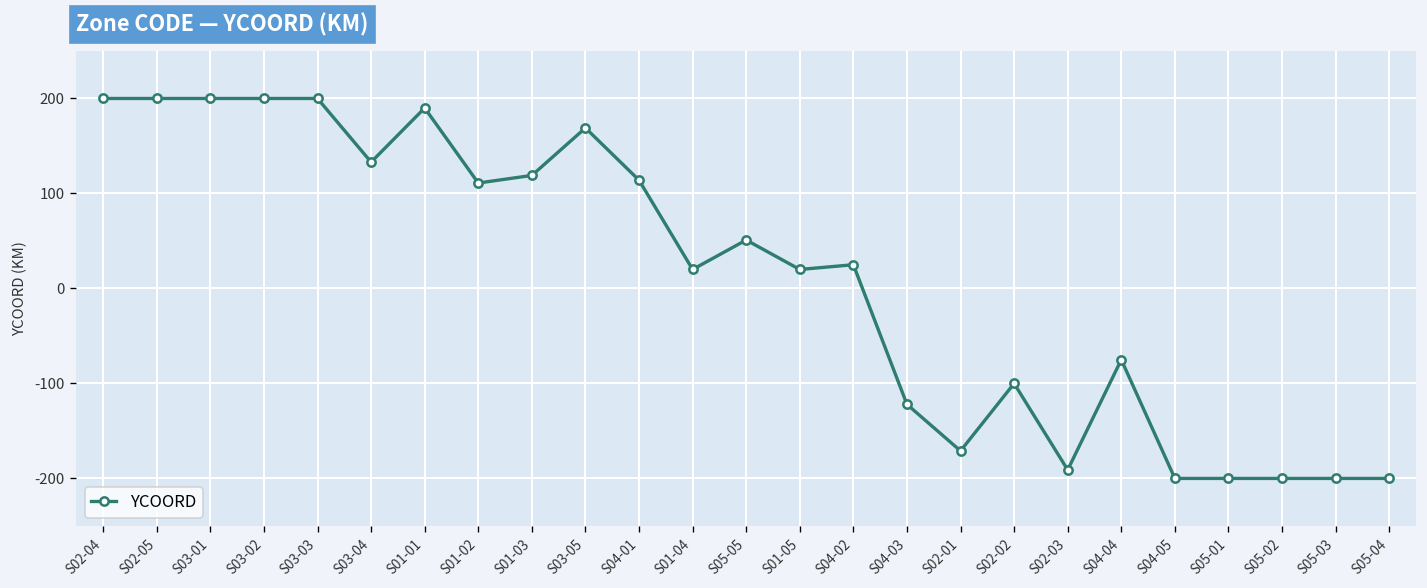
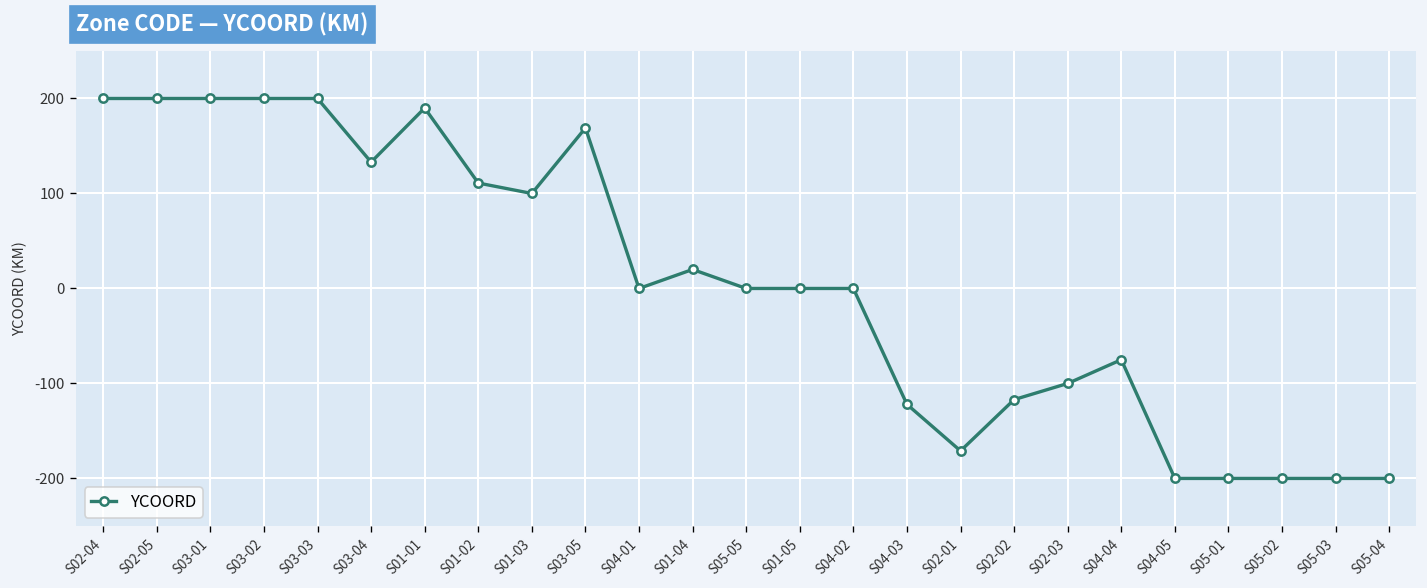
S01-03: 120 -> 100
S04-01: 110 -> 0
S05-05: 50 -> 0
S01-05: 20 -> 0
S04-02: 30 -> 0
S02-02: -100 -> -120
S02-03: -190 -> -100
